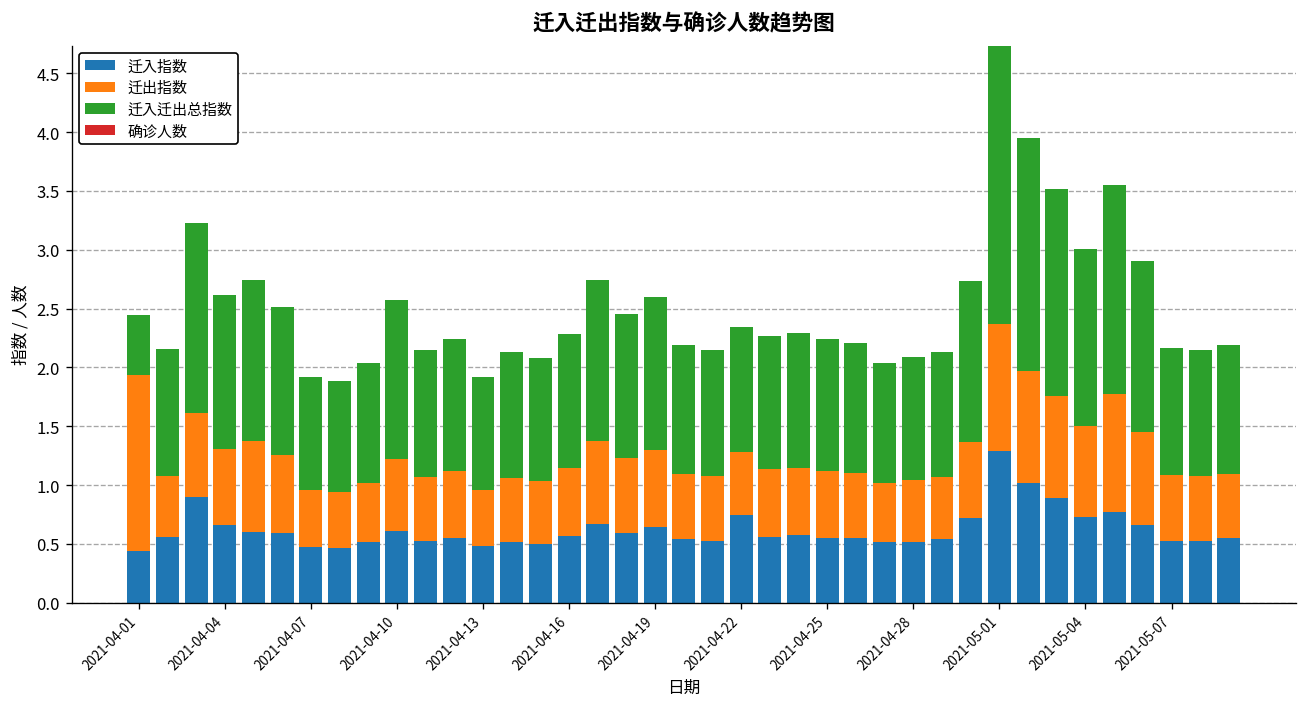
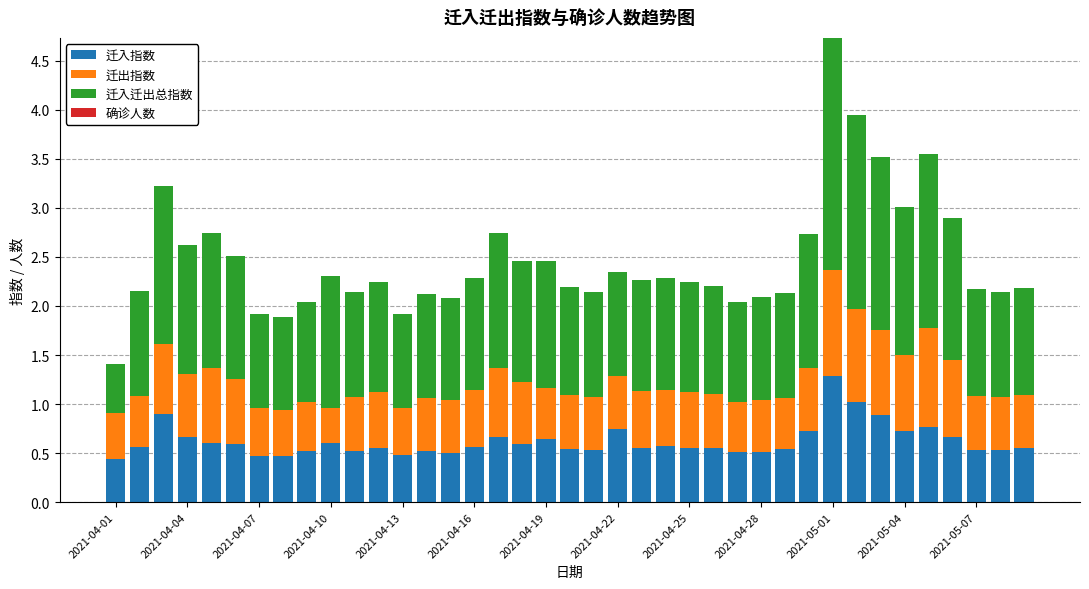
迁出指数, 2021-04-01: 1.5 -> 0.5
迁出指数, 2021-04-10: 0.6 -> 0.4
迁出指数, 2021-04-19: 0.7 -> 0.5
